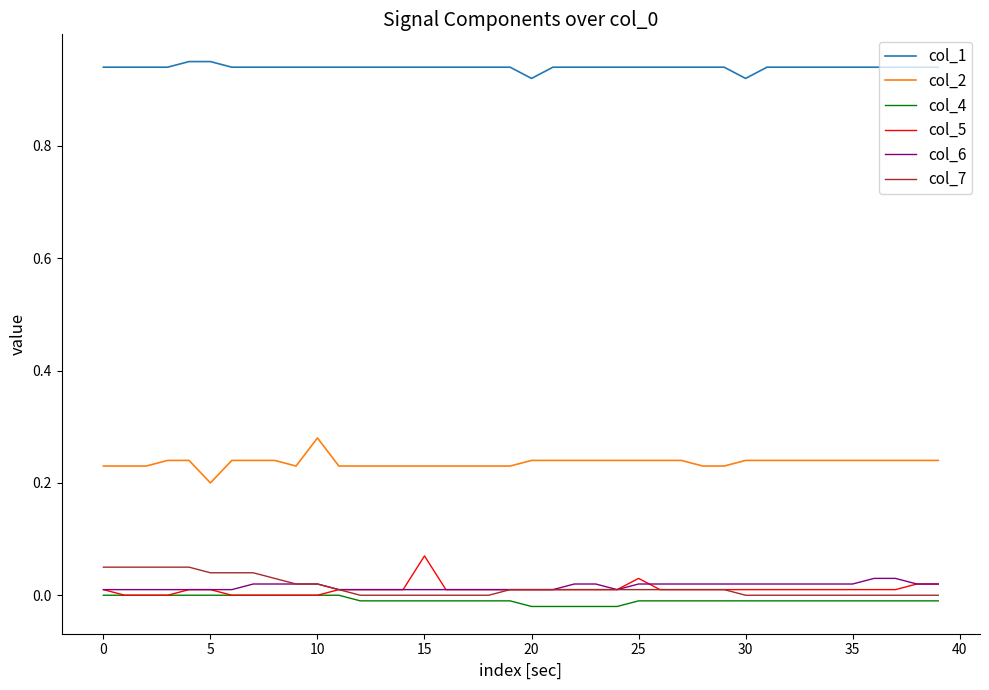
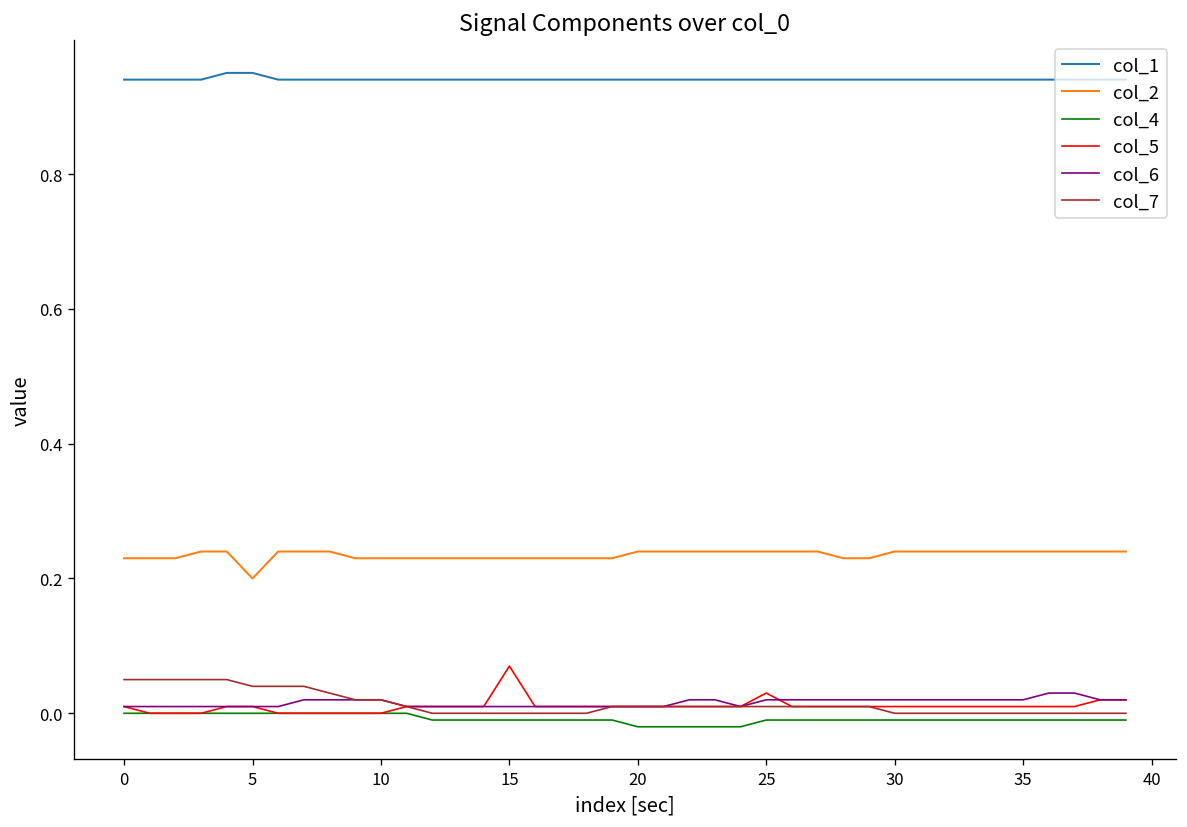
col_2, 10: 0.28 -> 0.23
col_1, 20: 0.92 -> 0.94
col_1, 30: 0.92 -> 0.94
